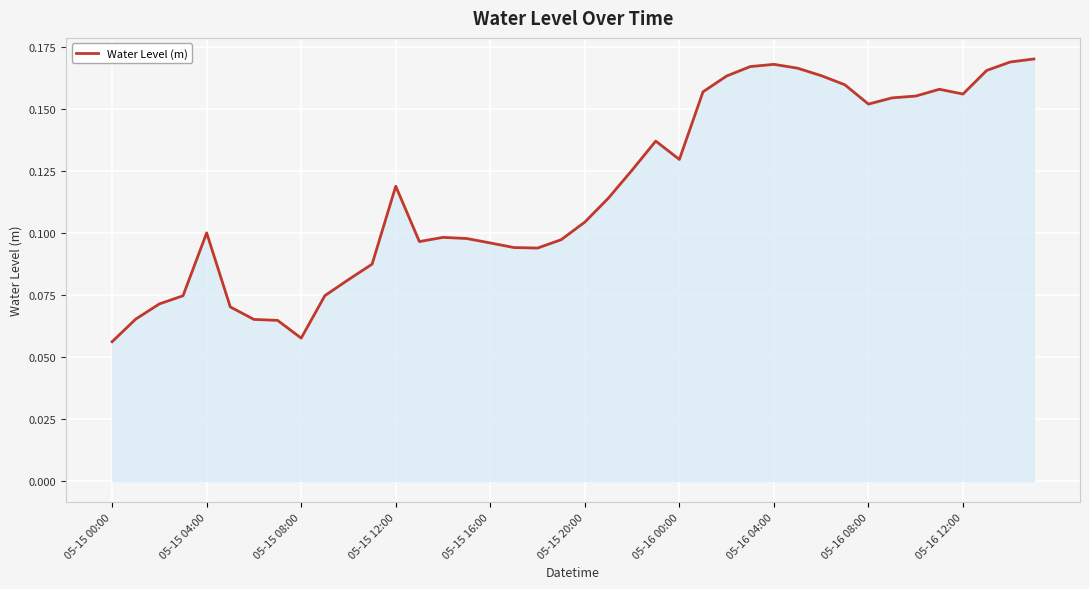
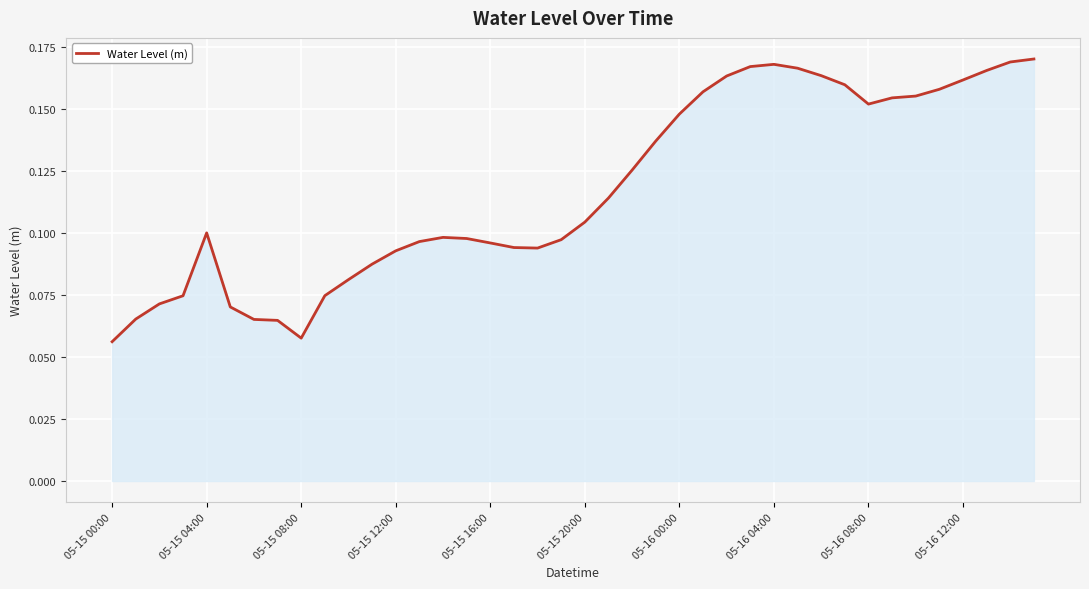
05-15 12:00: 0.119 -> 0.093
05-16 00:00: 0.130 -> 0.148
05-16 12:00: 0.156 -> 0.162
